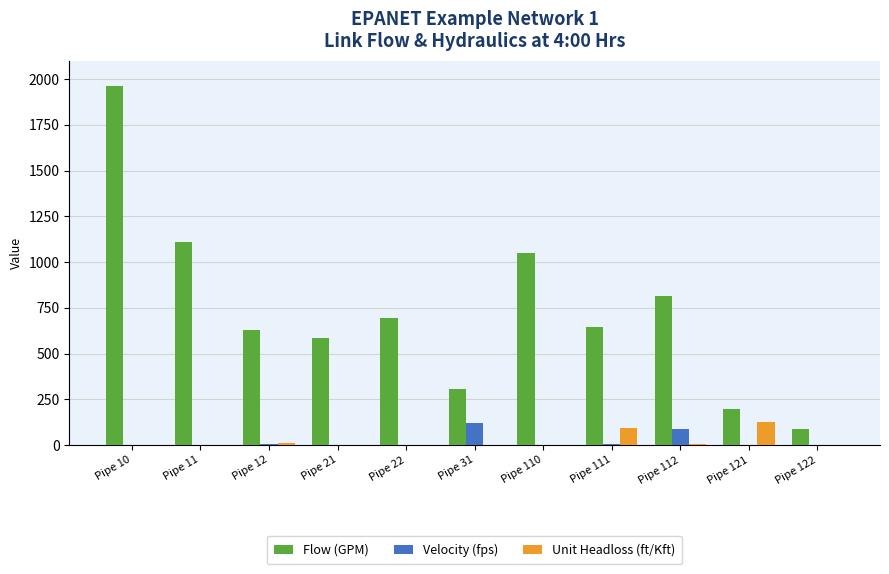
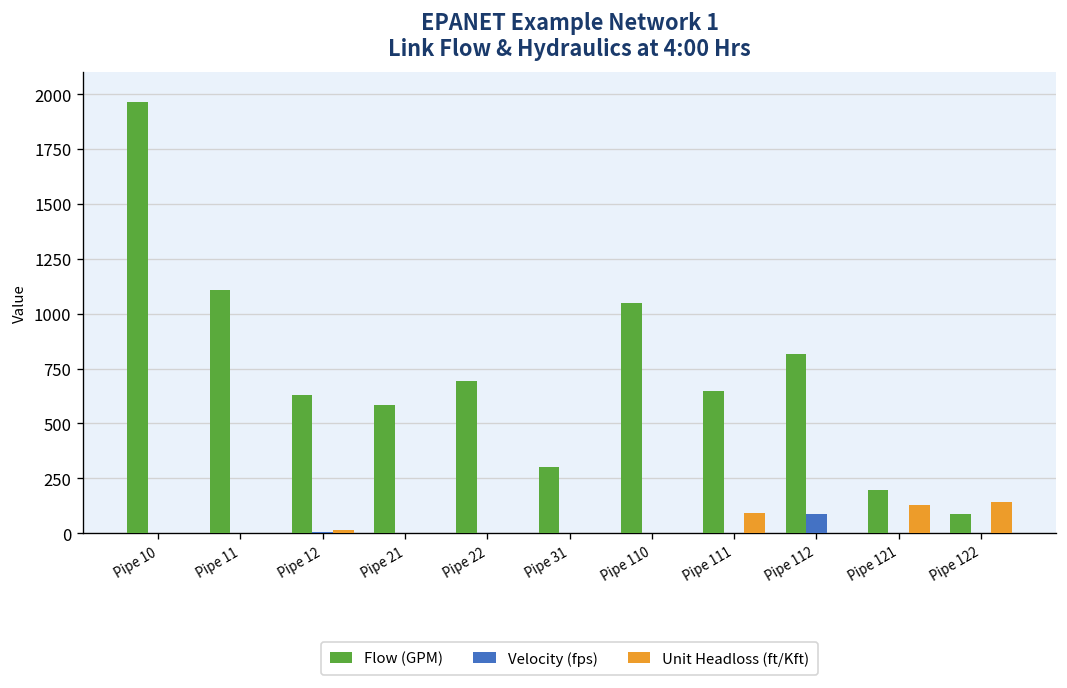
Velocity (fps), Pipe 31: 120 -> 0
Unit Headloss (ft/Kft), Pipe 122: 0 -> 140
